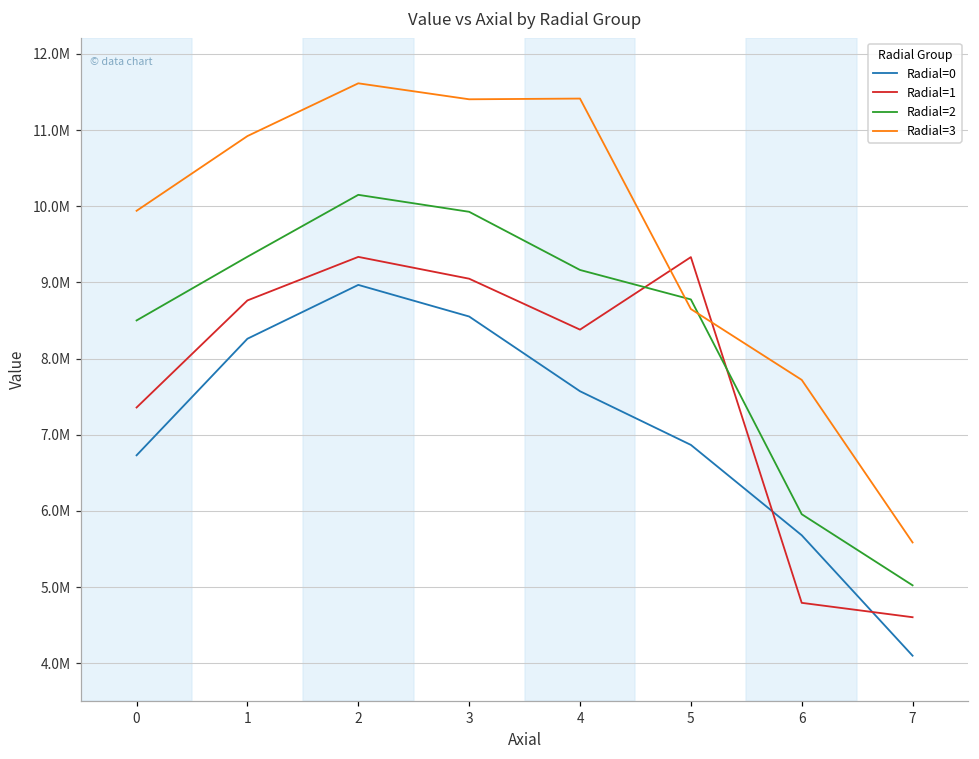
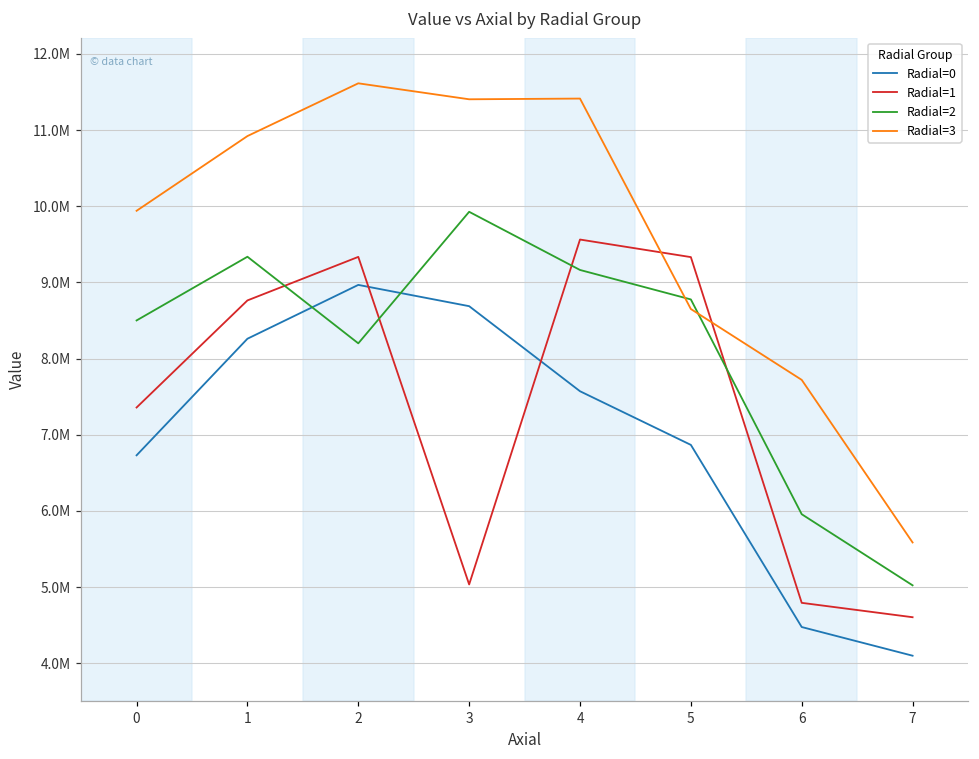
Radial=2, 2: 10100000 -> 8200000
Radial=0, 3: 8600000 -> 8700000
Radial=1, 3: 9000000 -> 5000000
Radial=1, 4: 8400000 -> 9600000
Radial=0, 6: 5700000 -> 4500000
